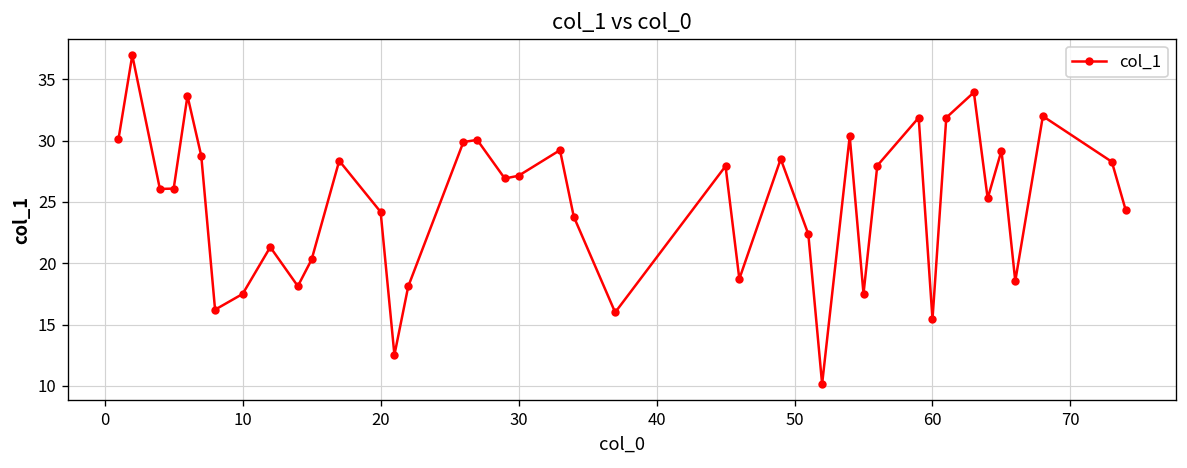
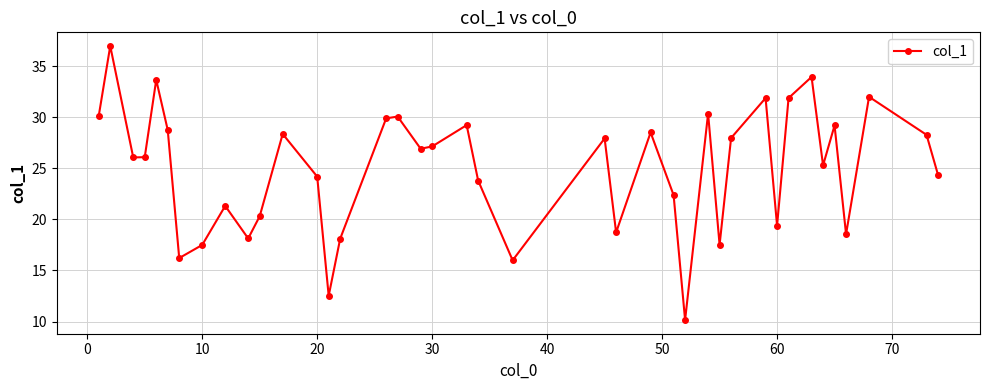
60: 15.4 -> 19.4
